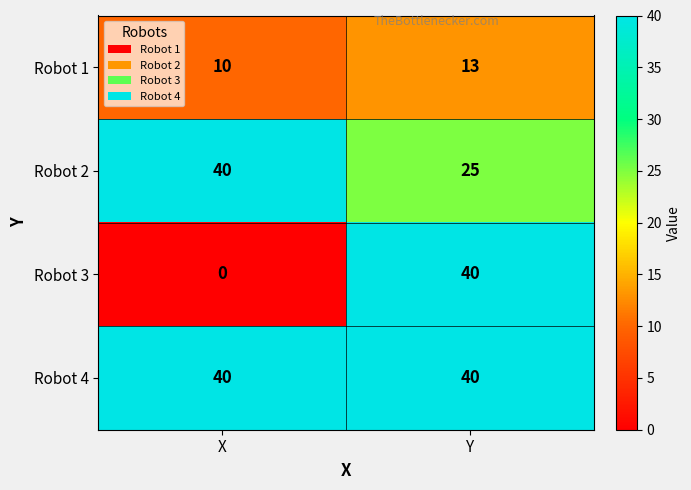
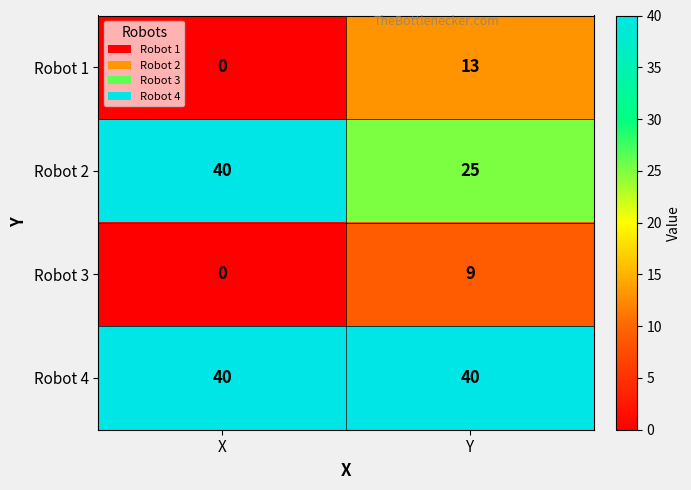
Robot 1, X: 10 -> 0
Robot 3, Y: 40 -> 9
